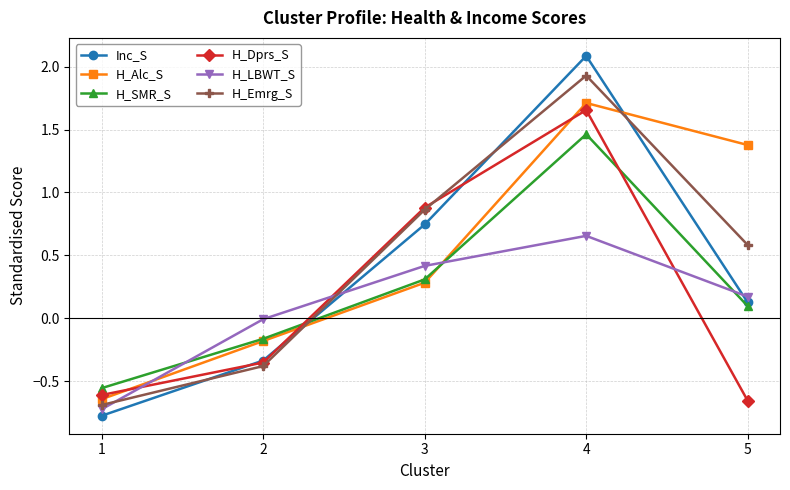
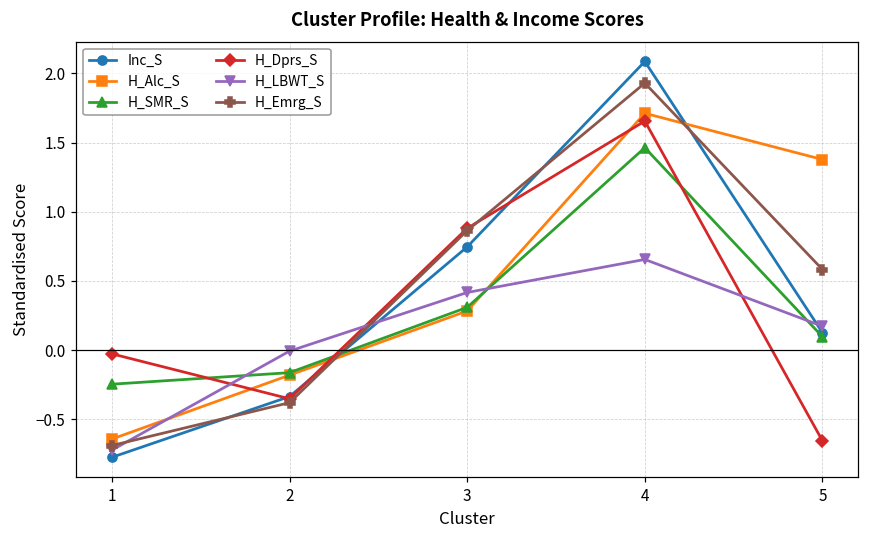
H_SMR_S, 1: -0.56 -> -0.25
H_Dprs_S, 1: -0.61 -> -0.03
